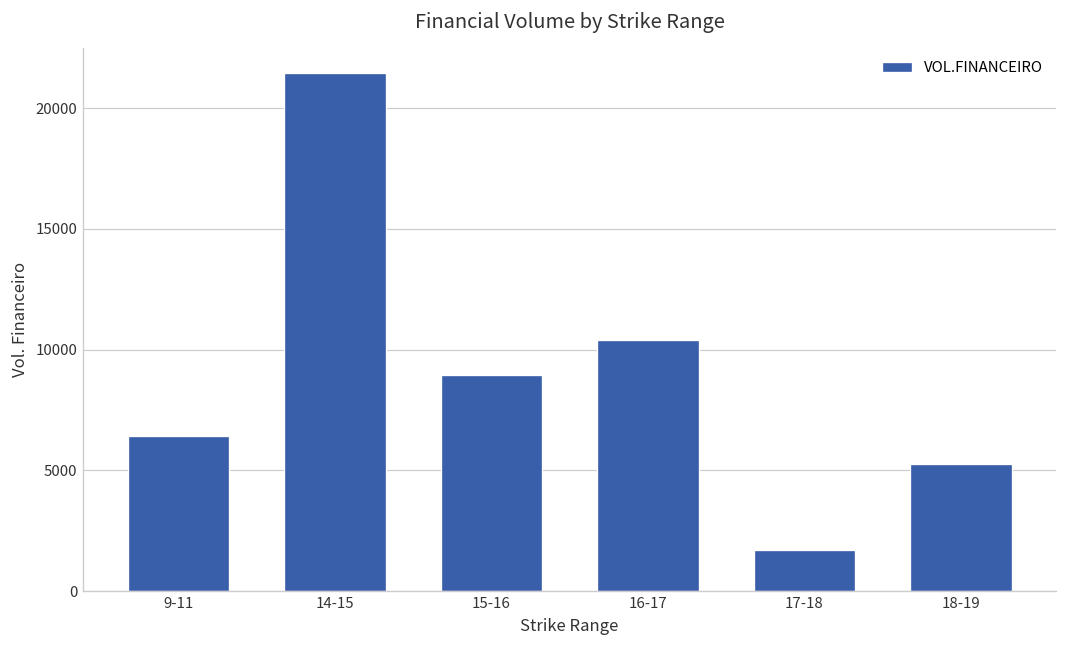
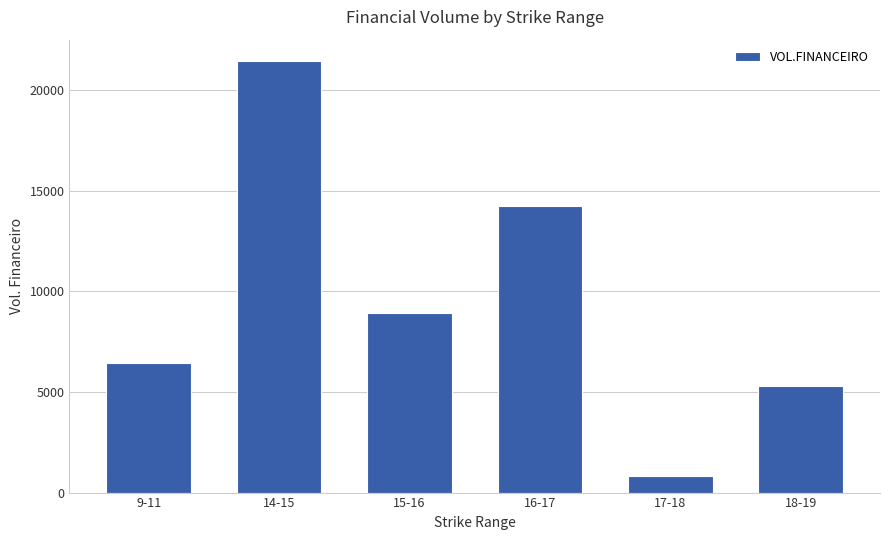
16-17: 10400 -> 14300
17-18: 1700 -> 800
